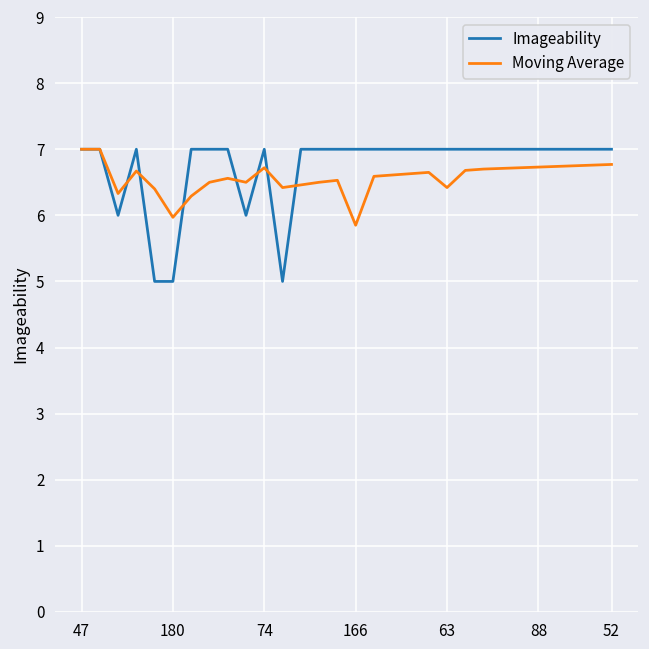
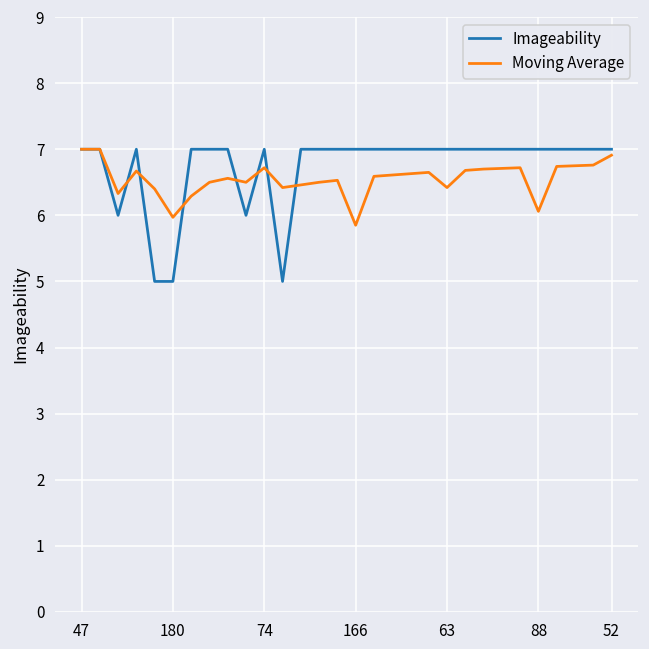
Moving Average, 88: 6.7 -> 6.1
Moving Average, 52: 6.8 -> 6.9
